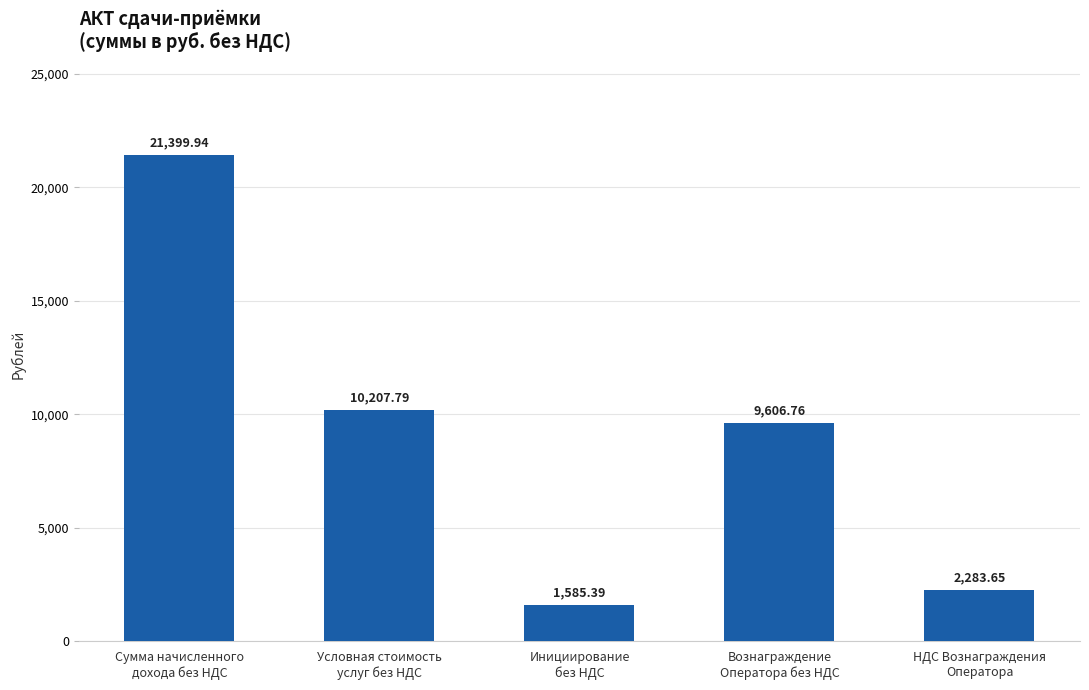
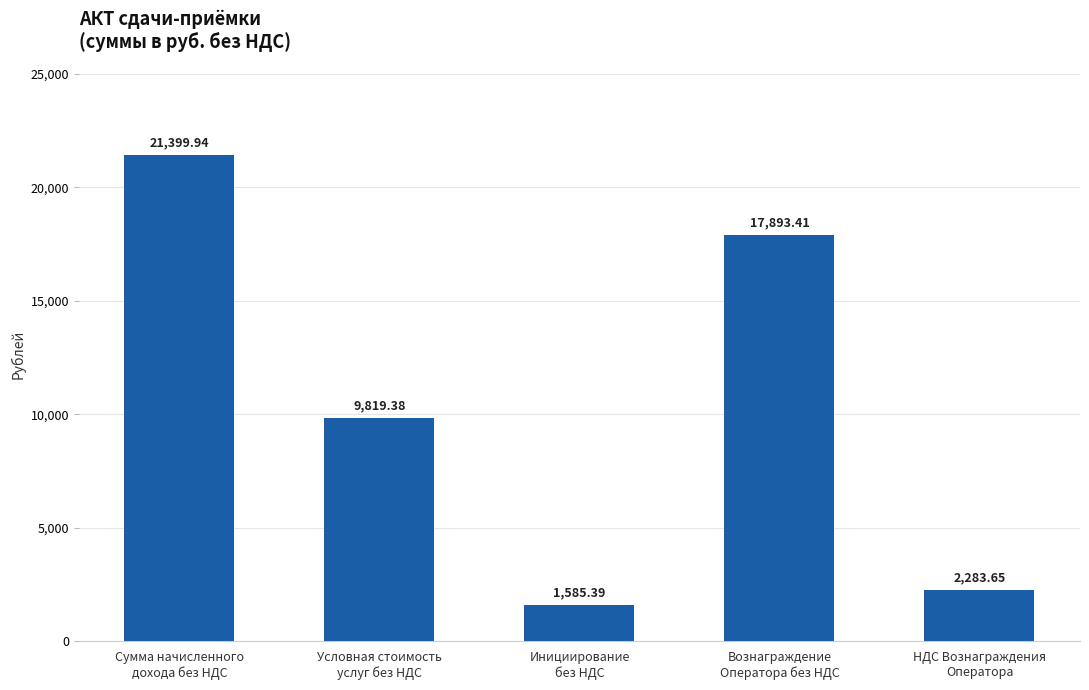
Условная стоимость услуг без НДС: 10,207.79 -> 9,819.38
Вознаграждение Оператора без НДС: 9,606.76 -> 17,893.41
